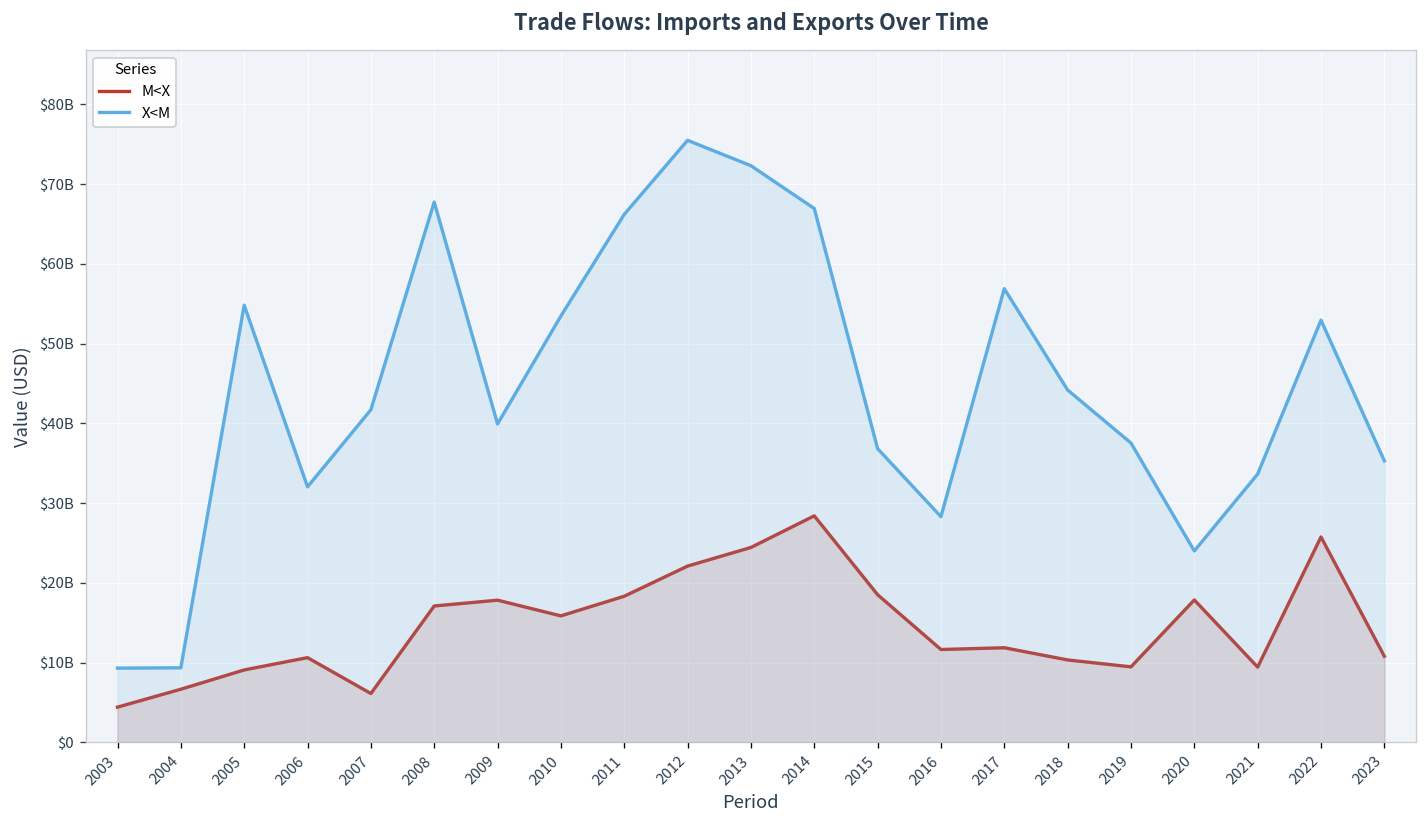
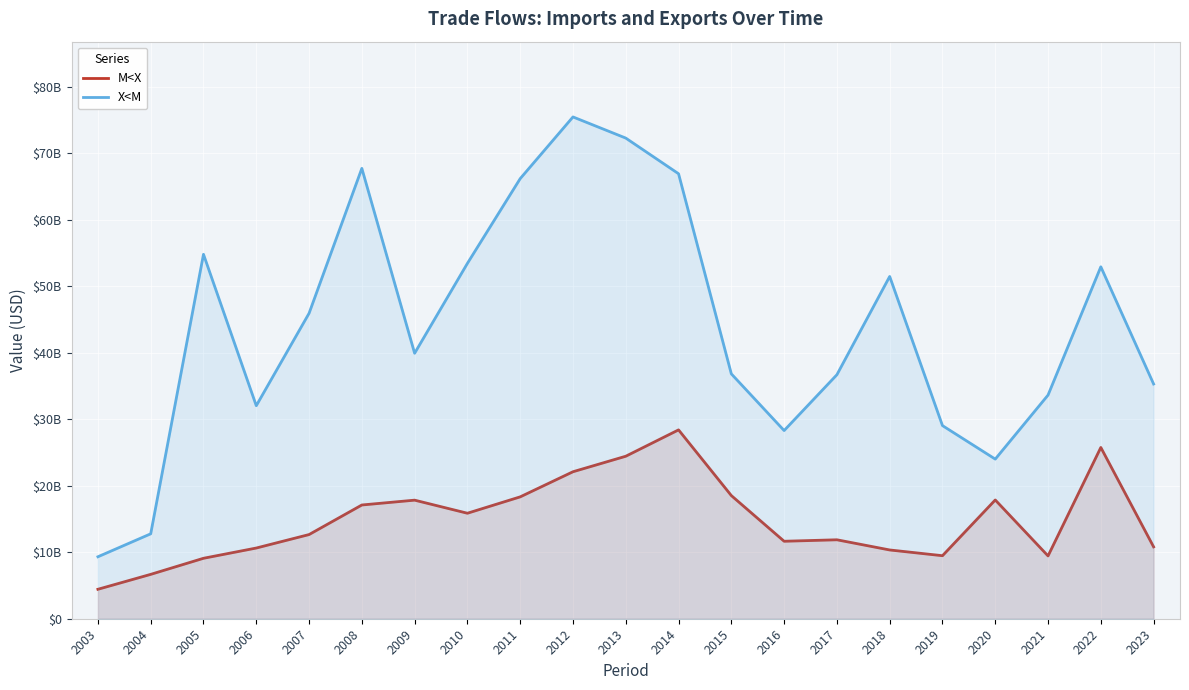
X<M, 2004: $9000000000 -> $13000000000
M<X, 2007: $6000000000 -> $13000000000
X<M, 2007: $42000000000 -> $46000000000
X<M, 2017: $57000000000 -> $37000000000
X<M, 2018: $44000000000 -> $51000000000
X<M, 2019: $38000000000 -> $29000000000
